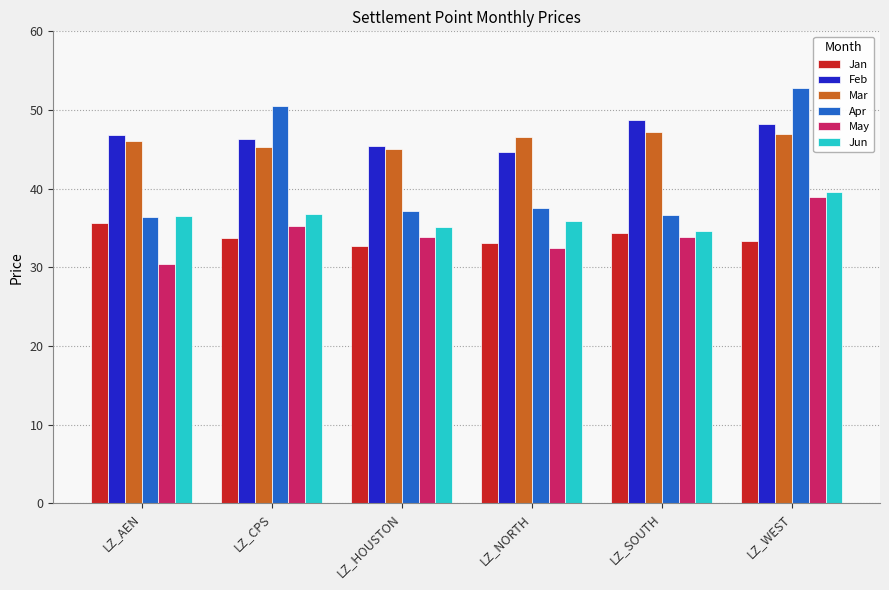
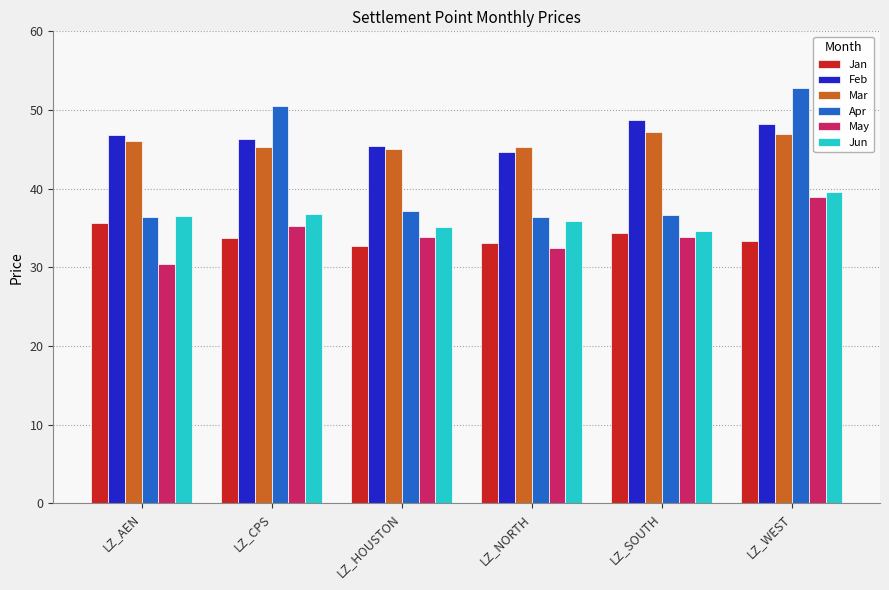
Mar, LZ_NORTH: 47 -> 45
Apr, LZ_NORTH: 38 -> 36
